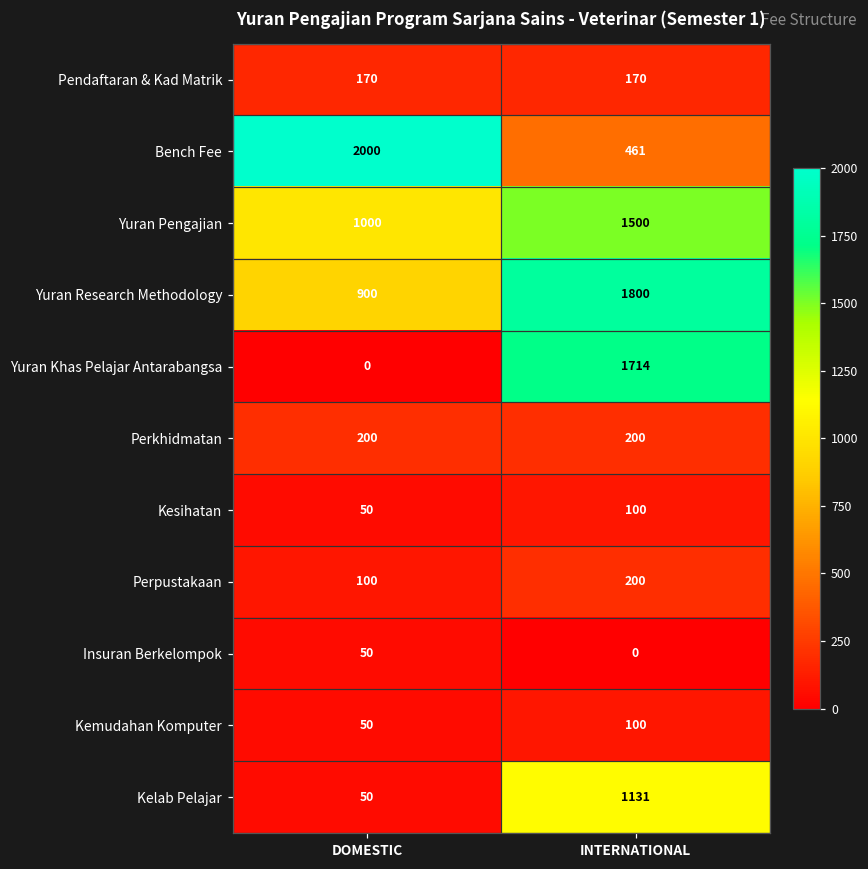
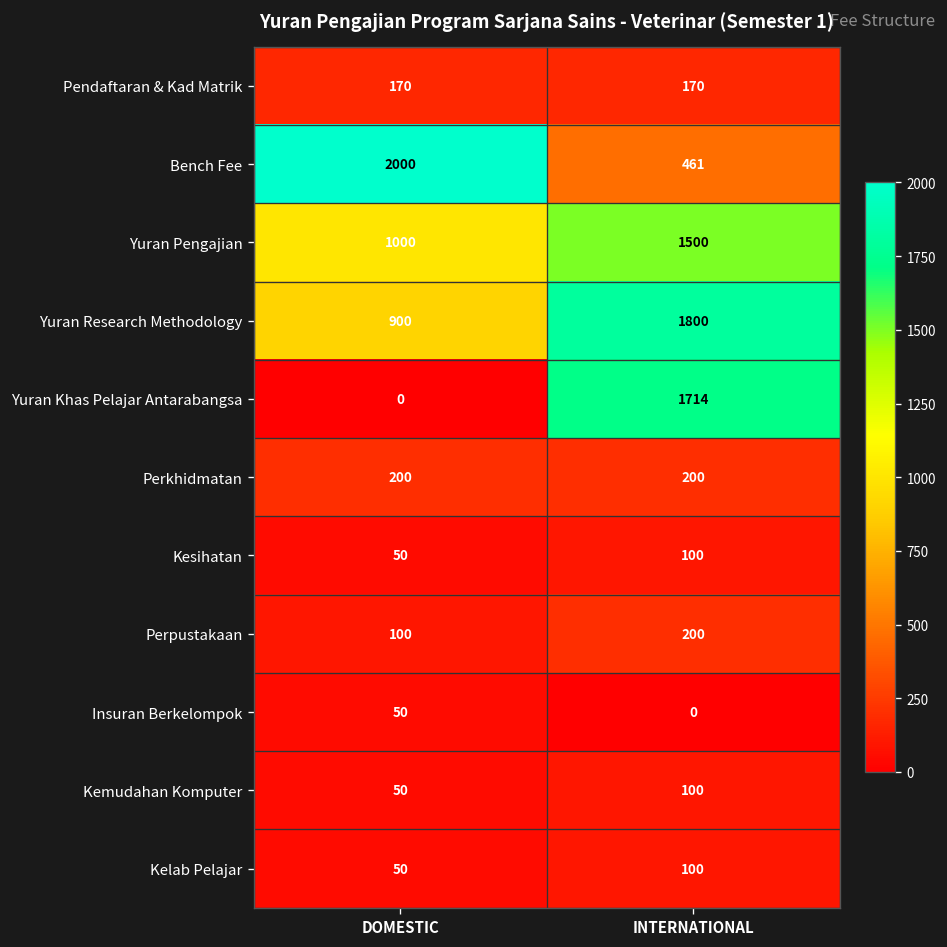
Kelab Pelajar, INTERNATIONAL: 1131 -> 100
